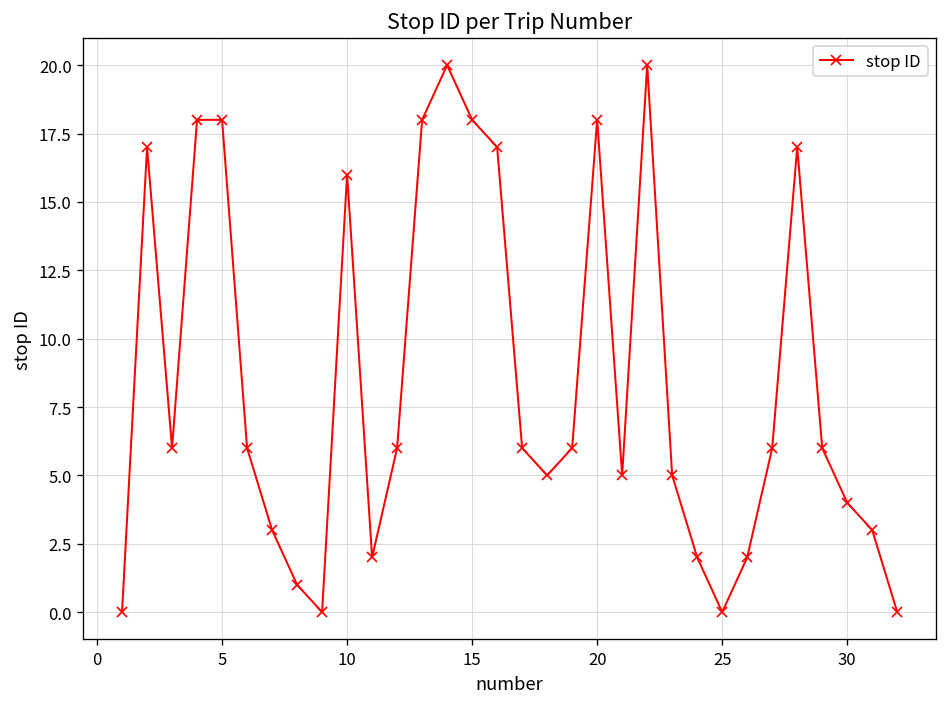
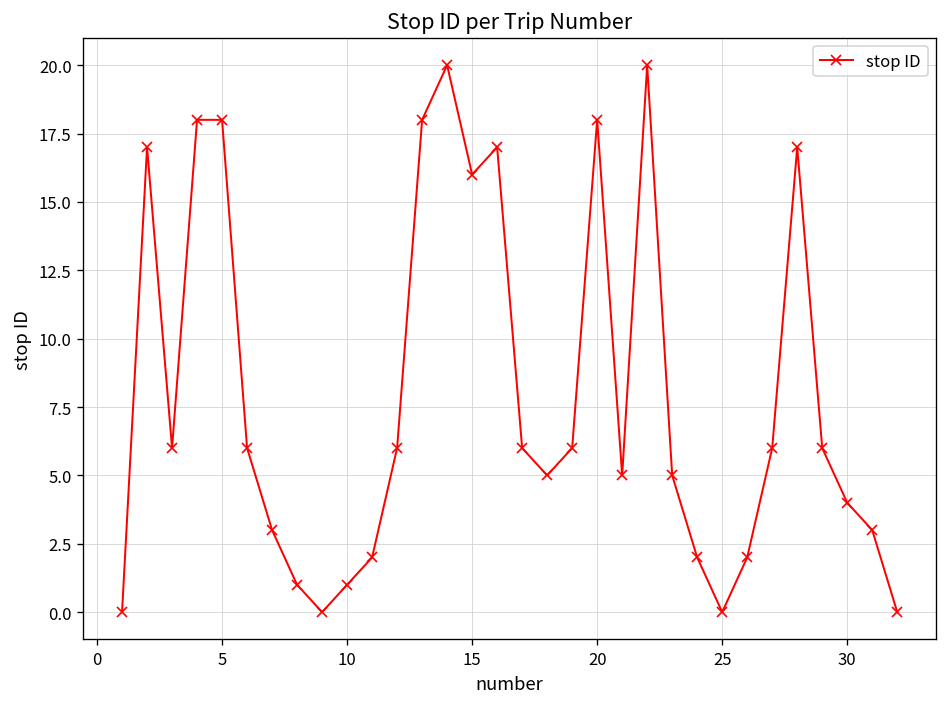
10: 16 -> 1
15: 18 -> 16
